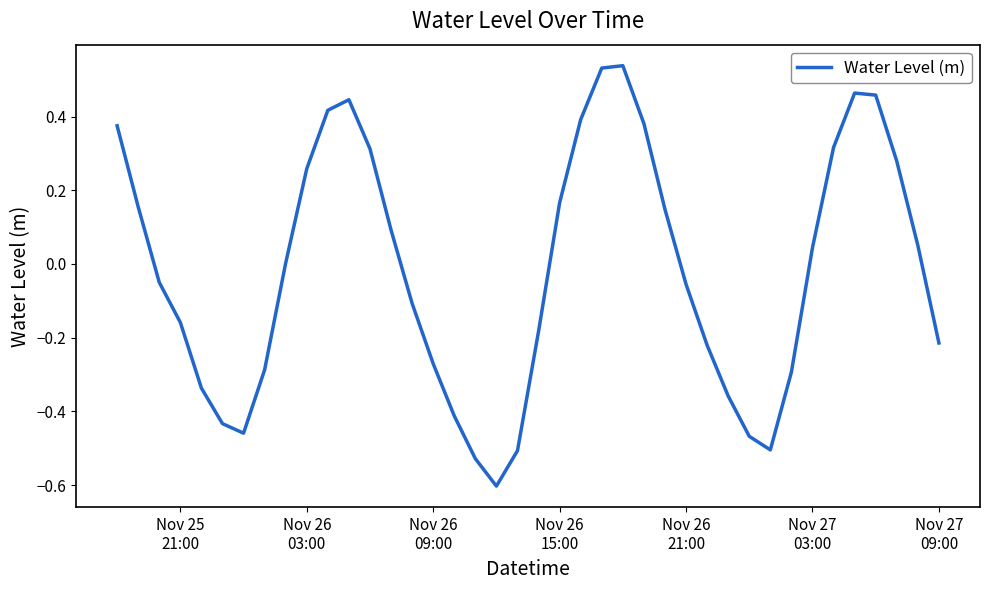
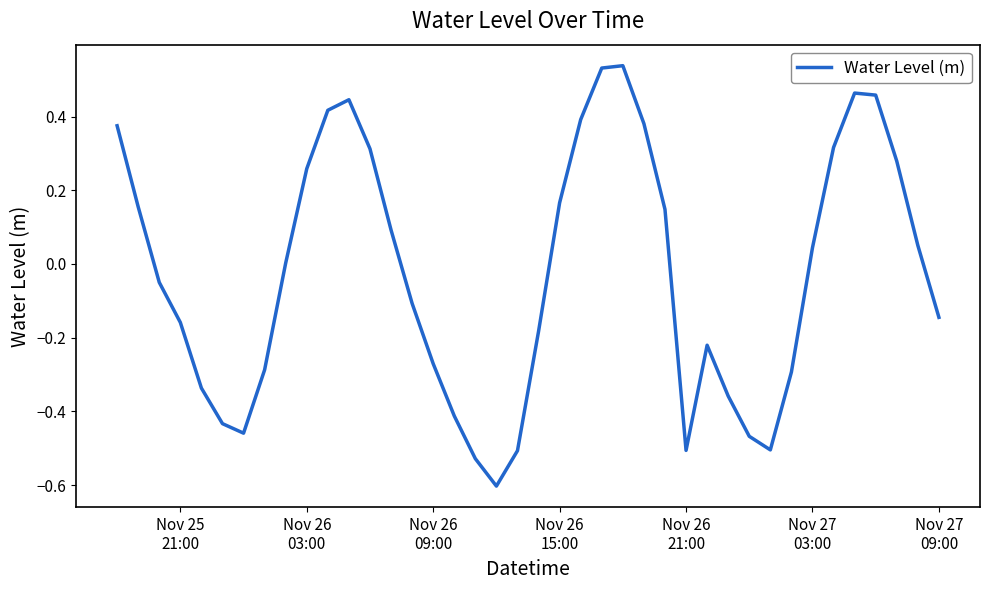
Nov 26 21:00: -0.06 -> -0.51
Nov 27 09:00: -0.21 -> -0.14
